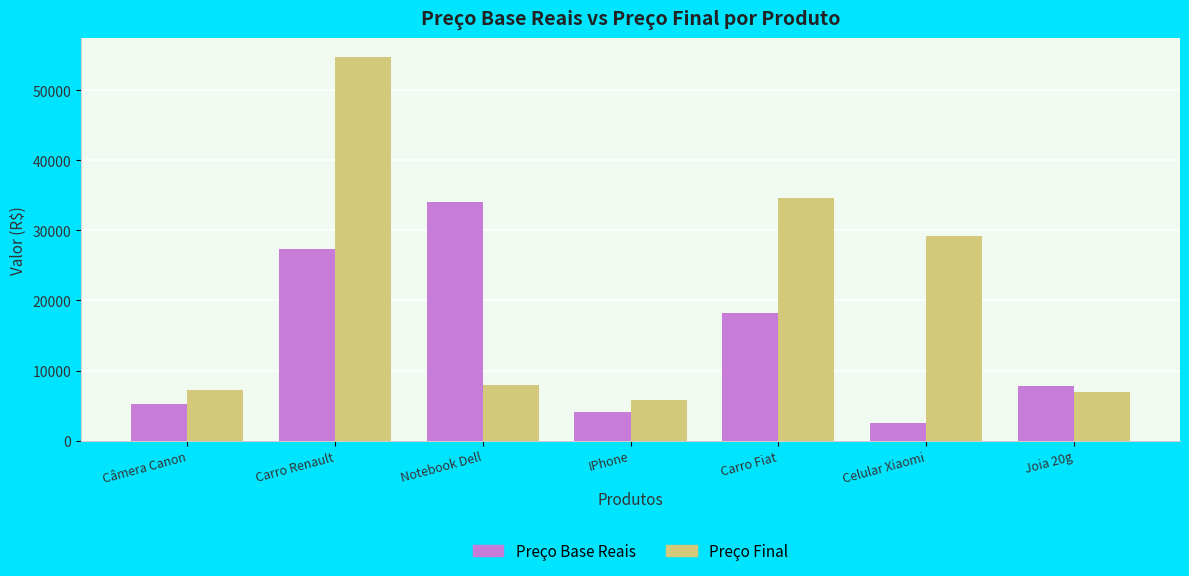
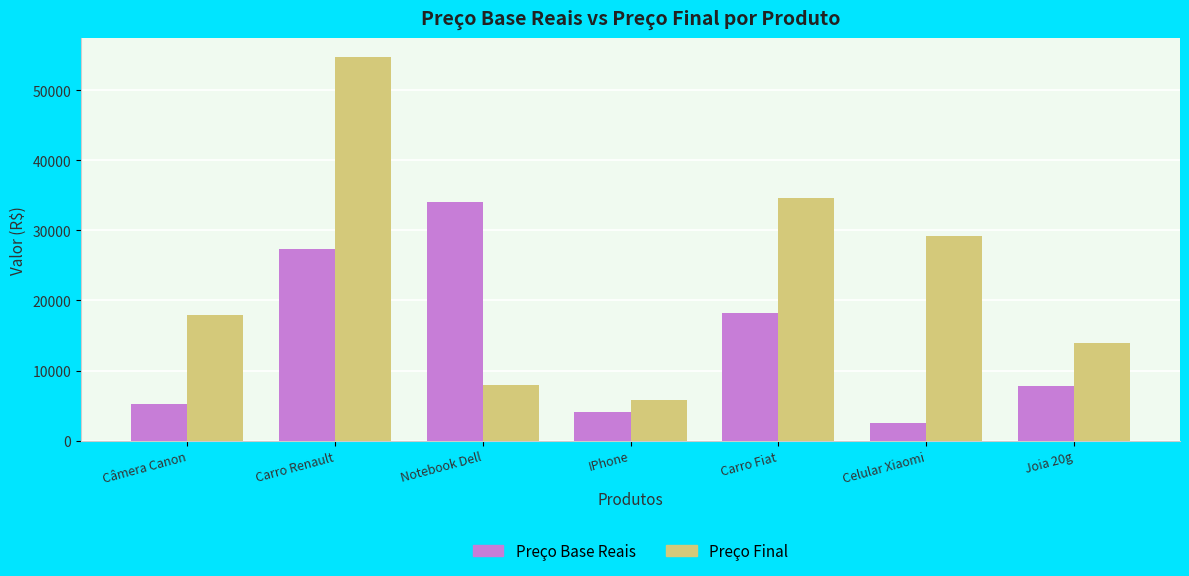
Preço Final, Câmera Canon: 7000 -> 18000
Preço Final, Joia 20g: 7000 -> 14000
